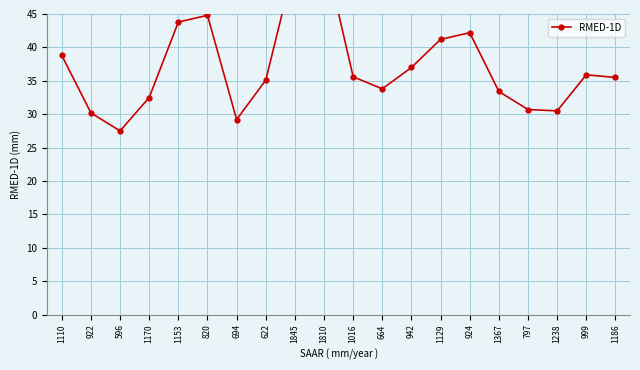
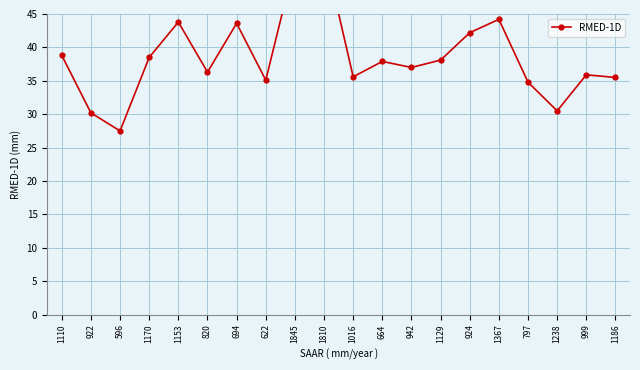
1170: 33 -> 39
820: 45 -> 36
694: 29 -> 44
664: 34 -> 38
1129: 41 -> 38
1367: 33 -> 44
797: 31 -> 35
